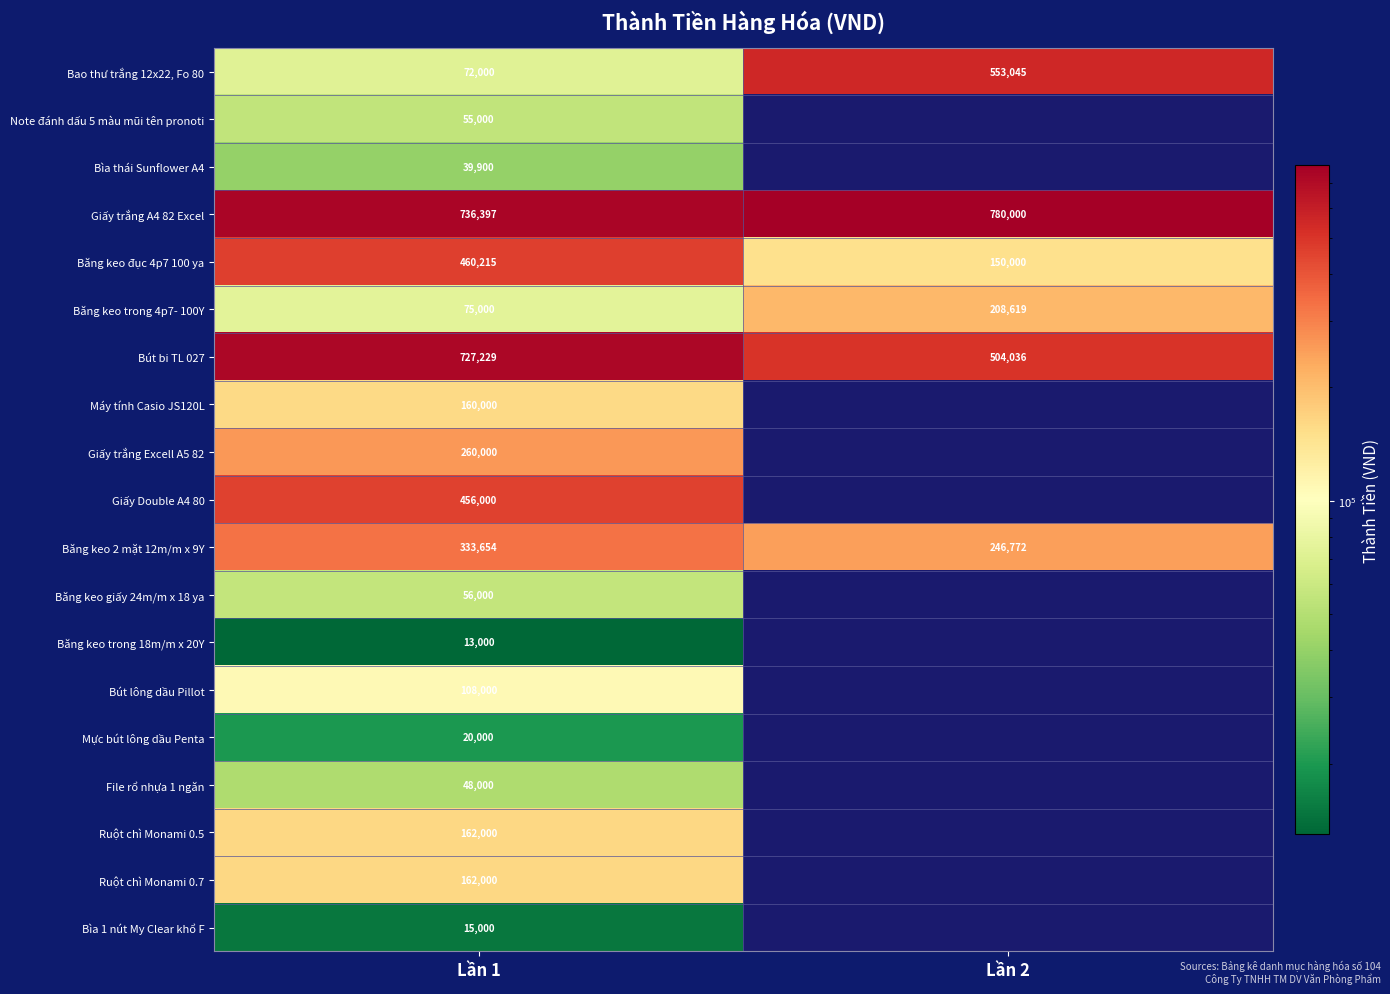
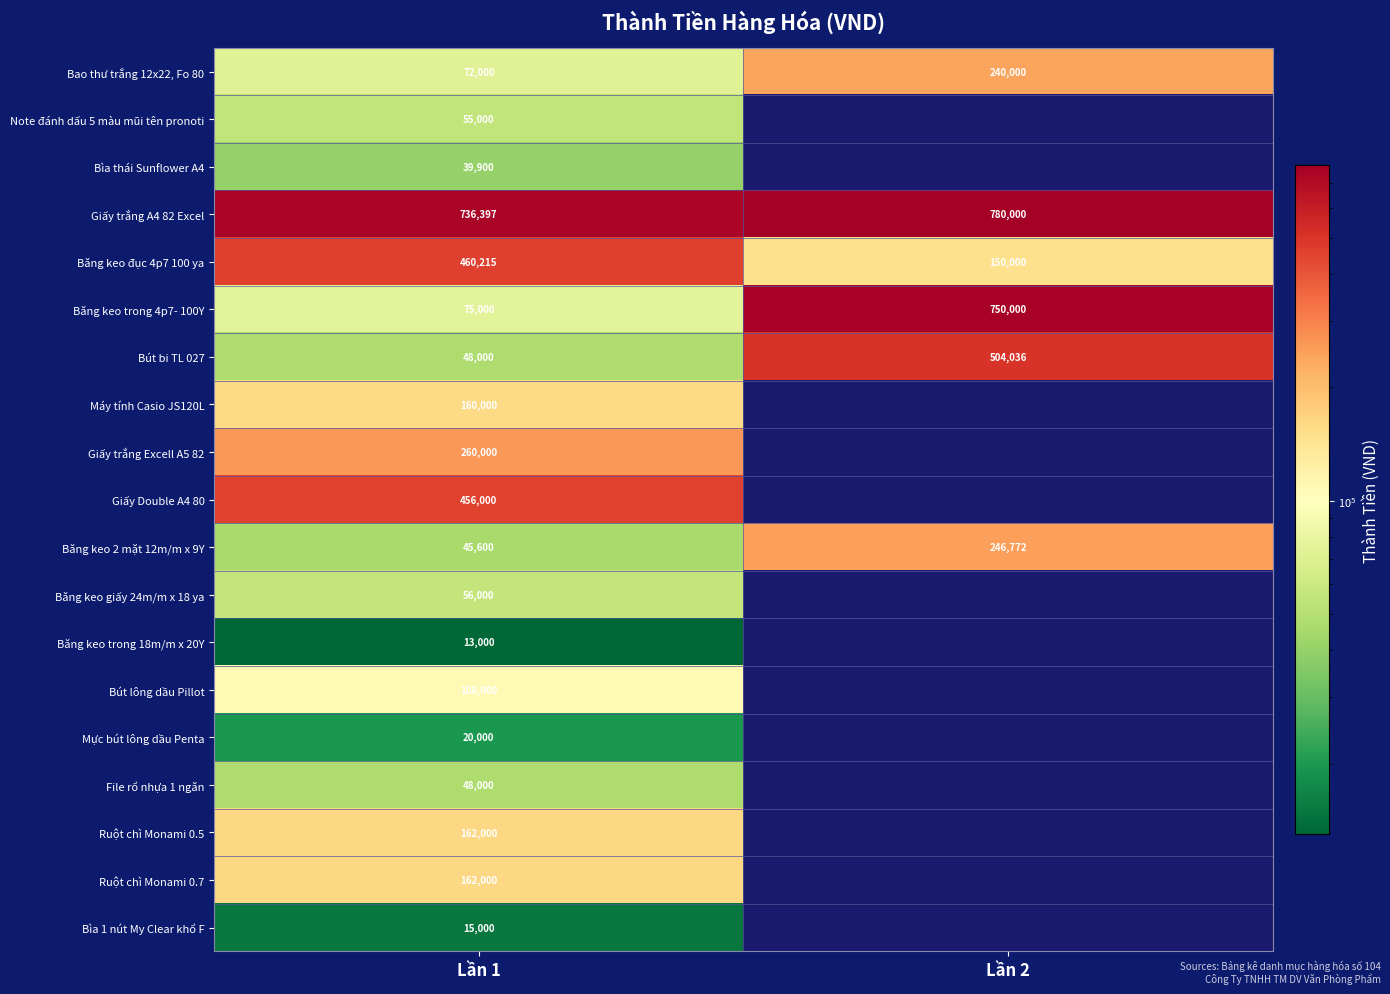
Bao thư trắng 12x22, Fo 80, Lần 2: 553,045 -> 240,000
Băng keo trong 4p7- 100Y, Lần 2: 208,619 -> 750,000
Bút bi TL 027, Lần 1: 727,229 -> 48,000
Băng keo 2 mặt 12m/m x 9Y, Lần 1: 333,654 -> 45,600
